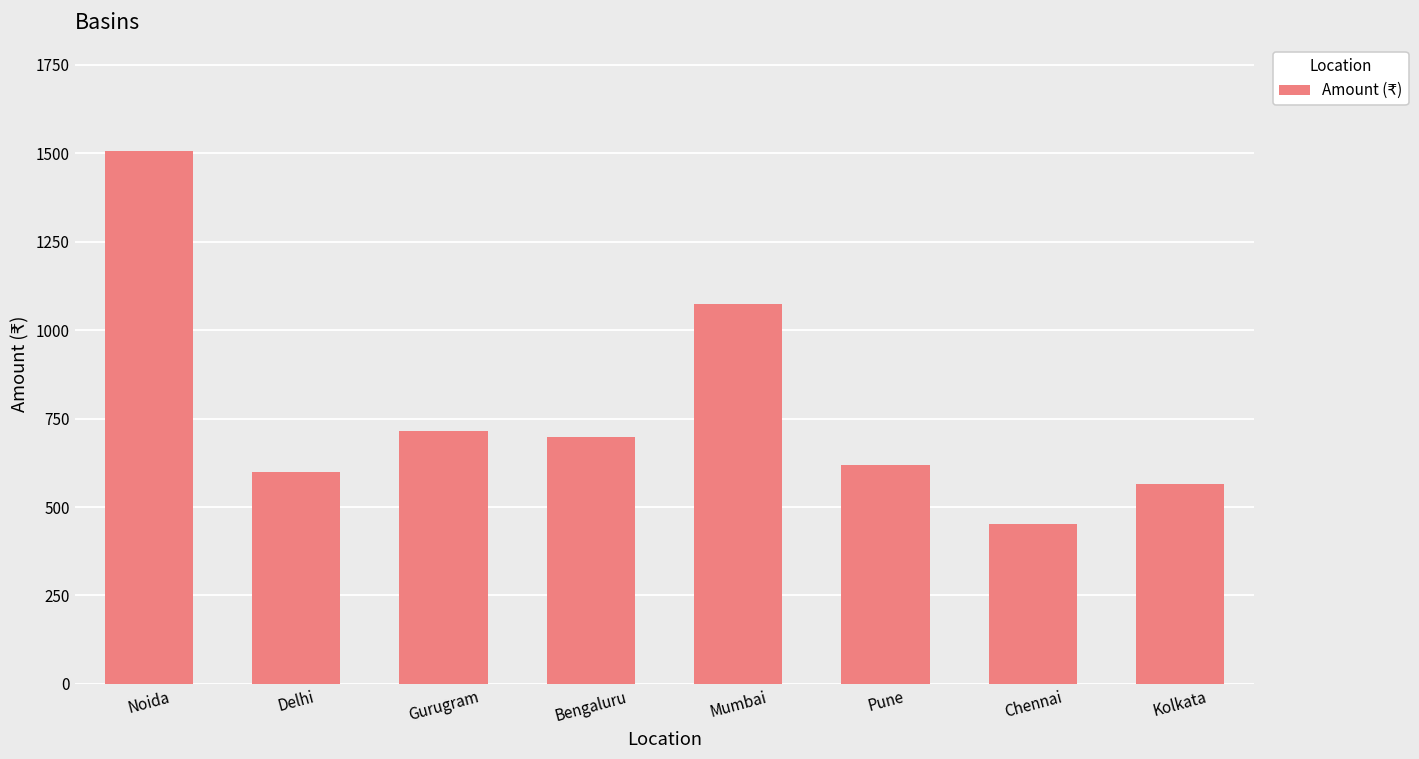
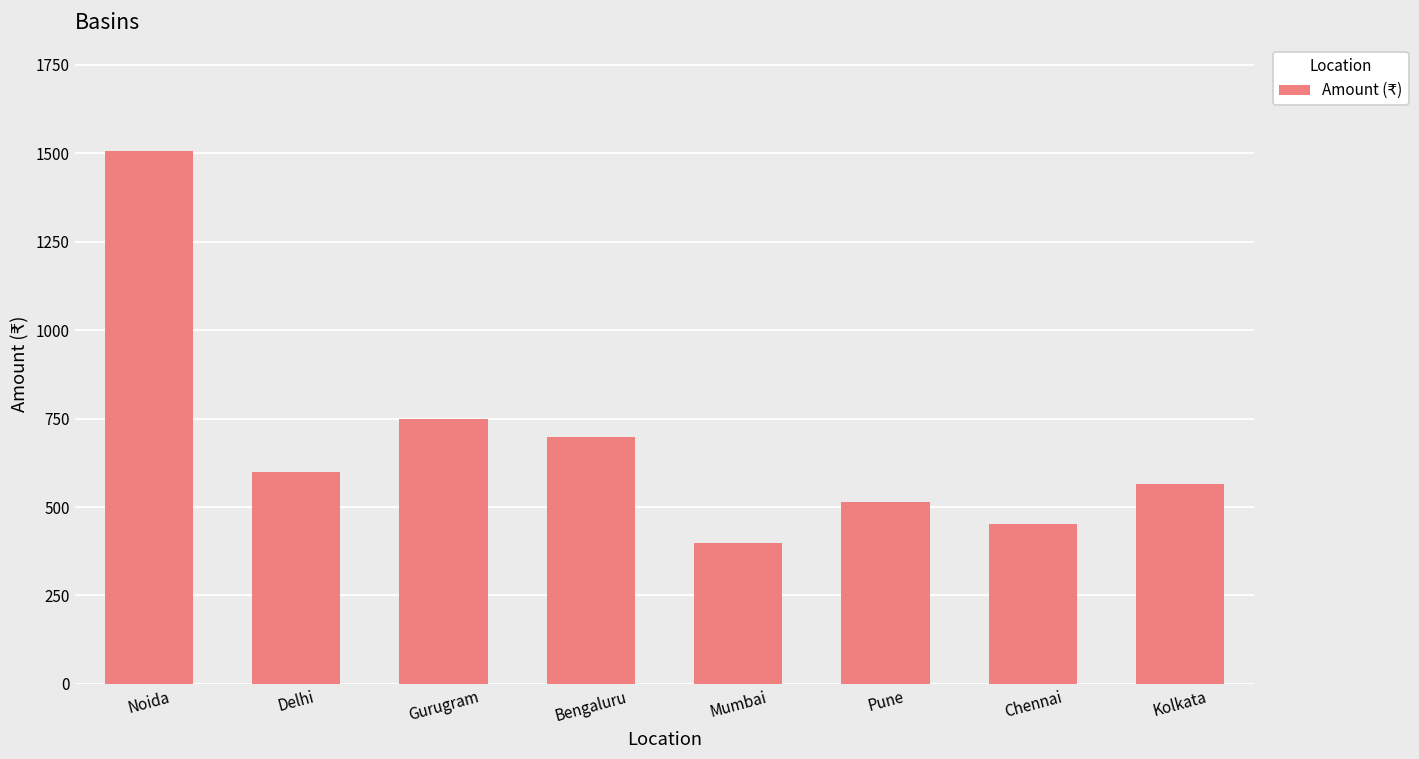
Gurugram: 720 -> 750
Mumbai: 1080 -> 400
Pune: 620 -> 510
